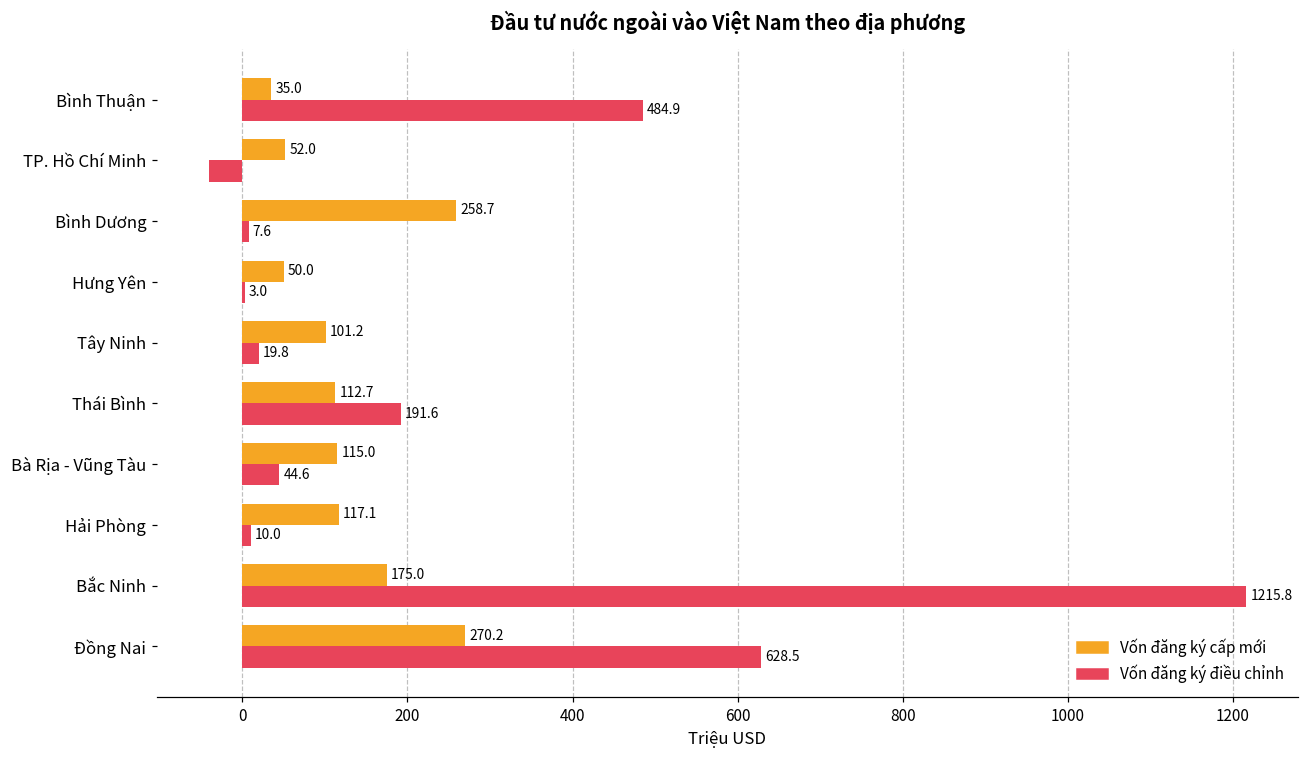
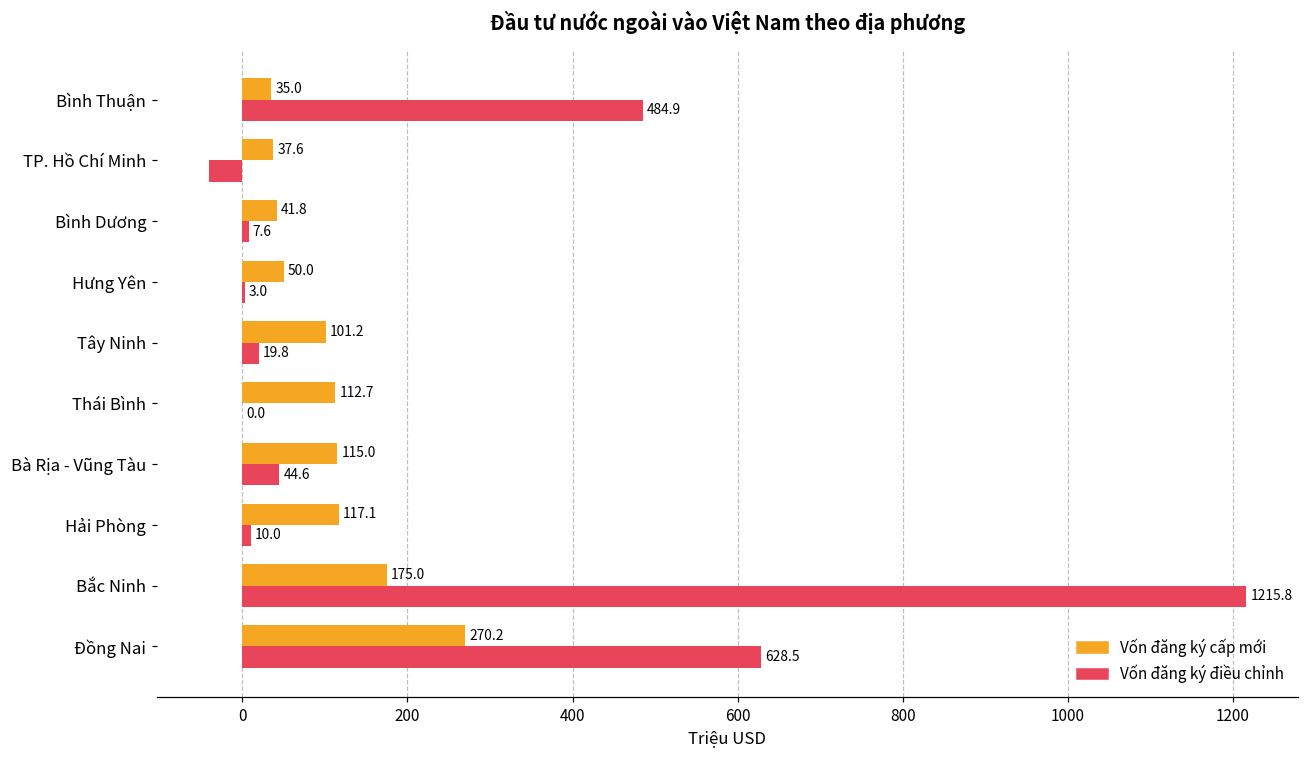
Vốn đăng ký cấp mới, TP. Hồ Chí Minh: 52.0 -> 37.6
Vốn đăng ký cấp mới, Bình Dương: 258.7 -> 41.8
Vốn đăng ký điều chỉnh, Thái Bình: 191.6 -> 0.0
